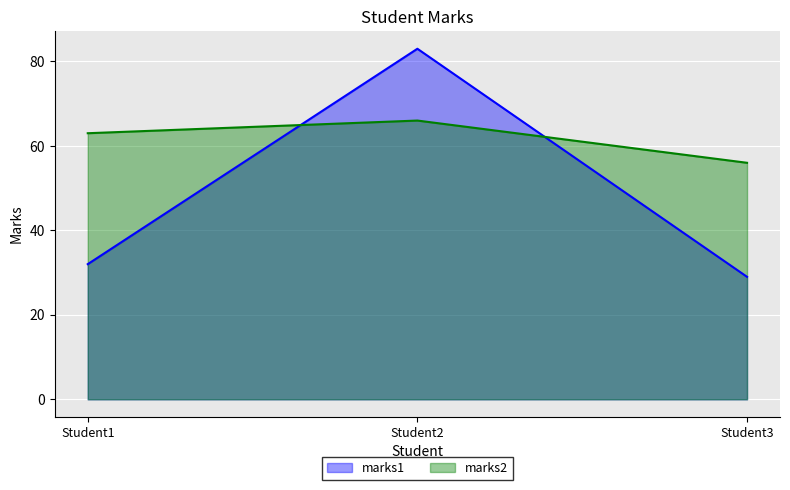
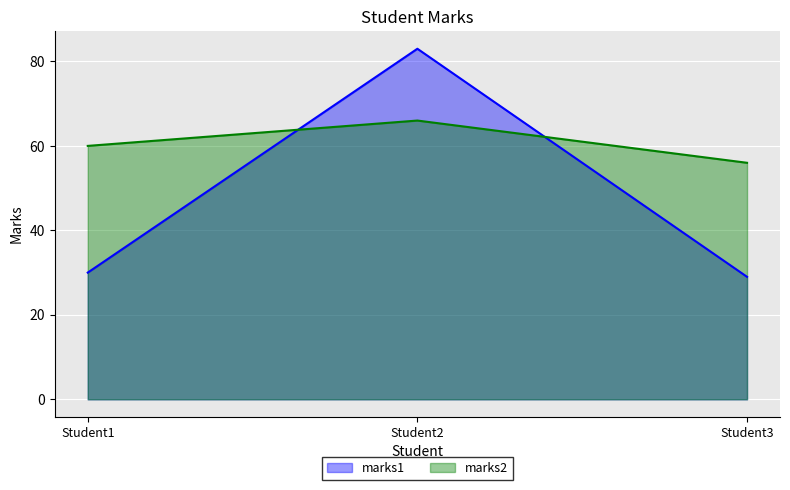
marks1, Student1: 32 -> 30
marks2, Student1: 63 -> 60
